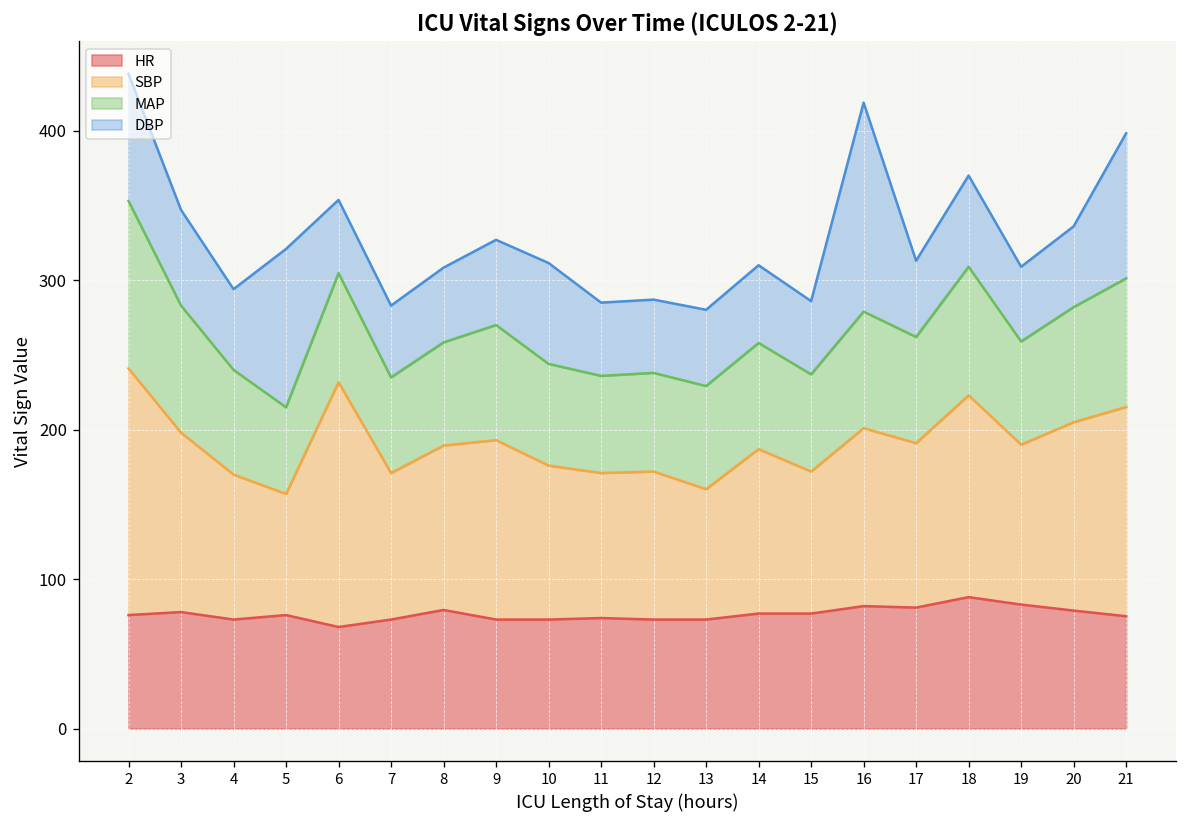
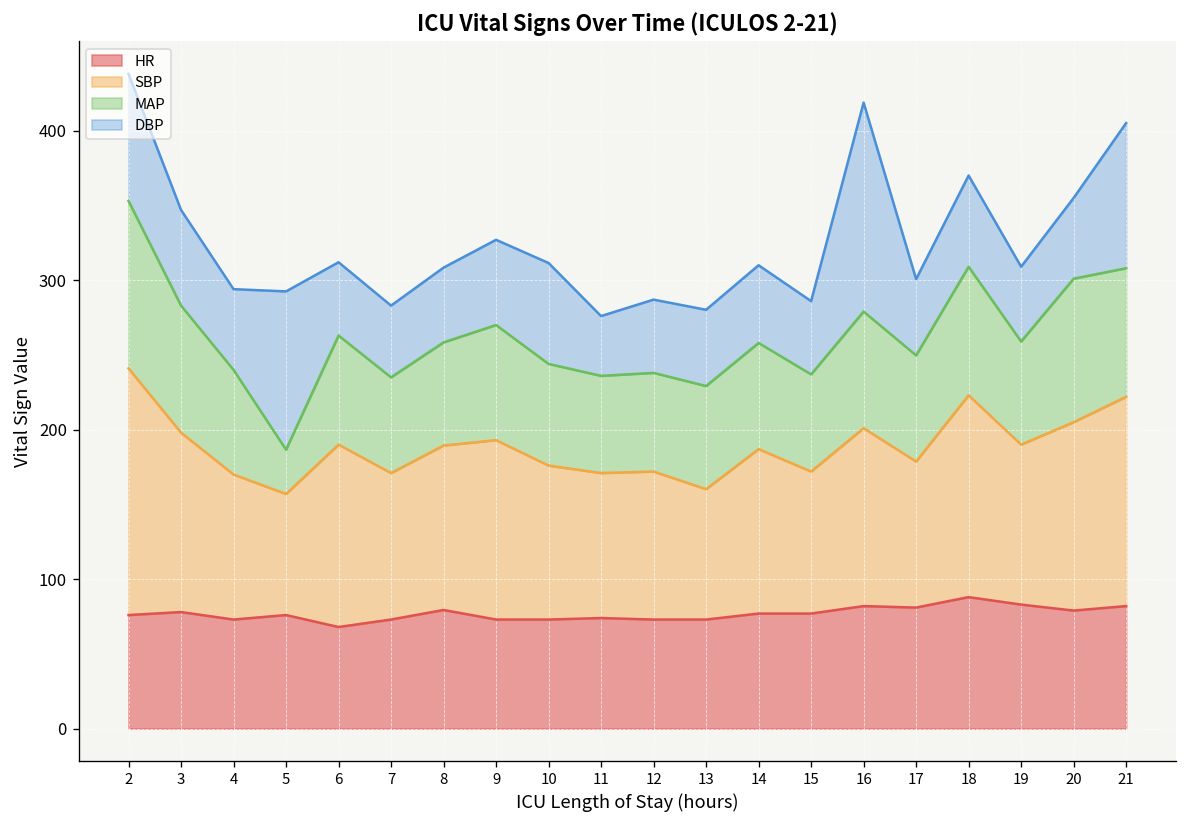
MAP, 5: 58 -> 30
SBP, 6: 164 -> 122
DBP, 11: 49 -> 40
SBP, 17: 110 -> 98
MAP, 20: 77 -> 96
HR, 21: 75 -> 82
